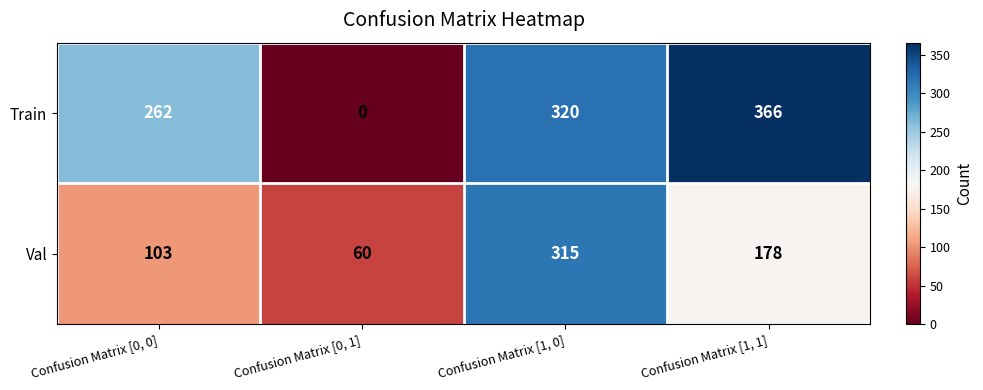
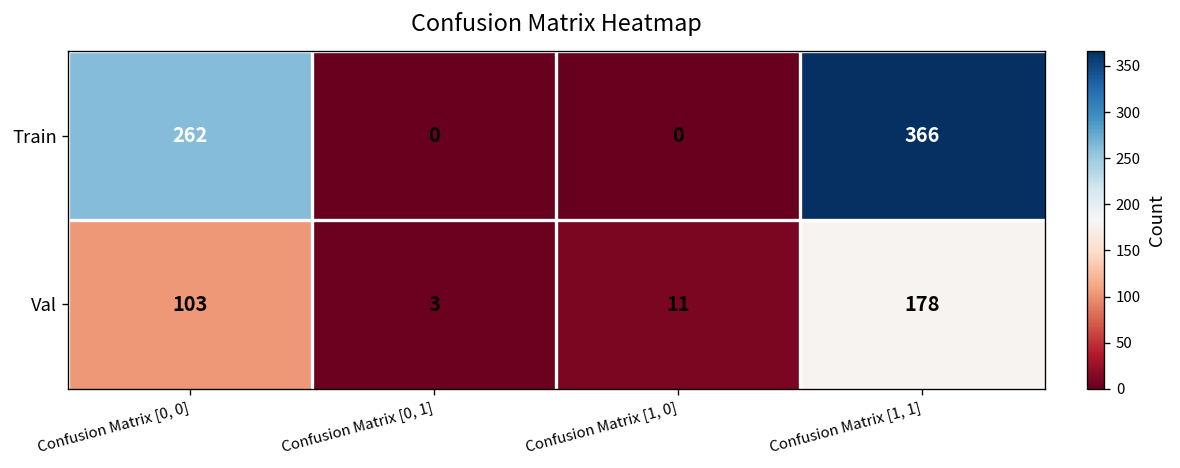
Train, Confusion Matrix [1, 0]: 320 -> 0
Val, Confusion Matrix [0, 1]: 60 -> 3
Val, Confusion Matrix [1, 0]: 315 -> 11
